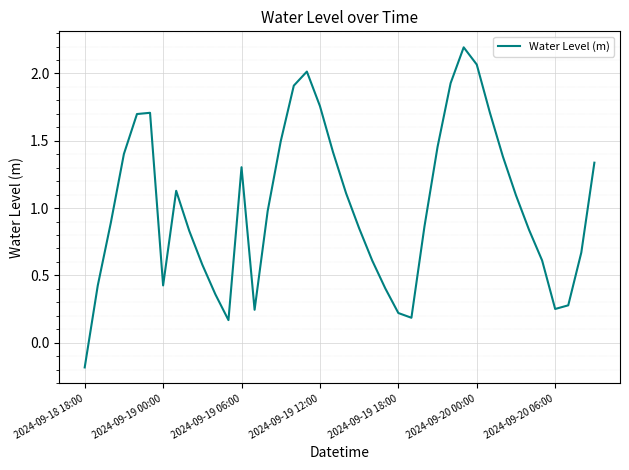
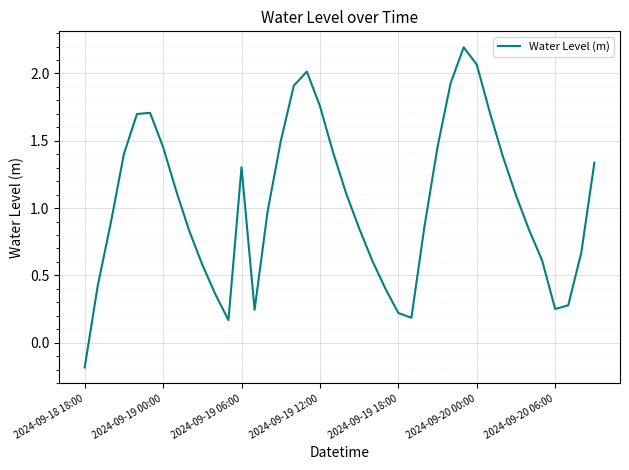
2024-09-19 00:00: 0.43 -> 1.45
